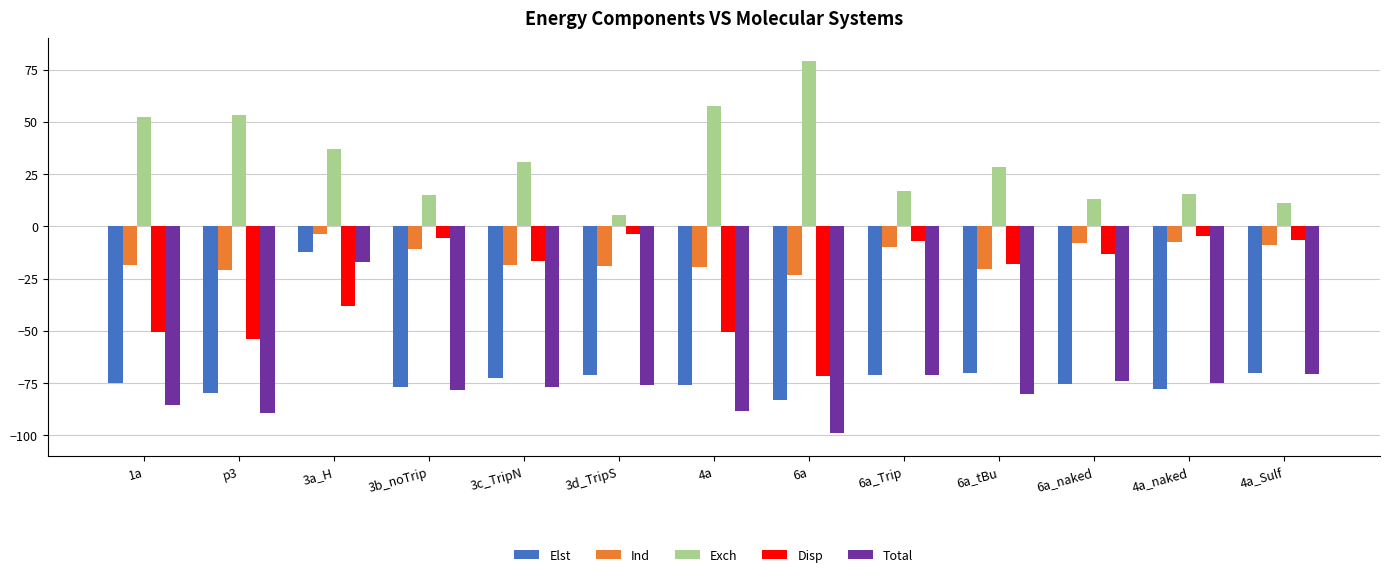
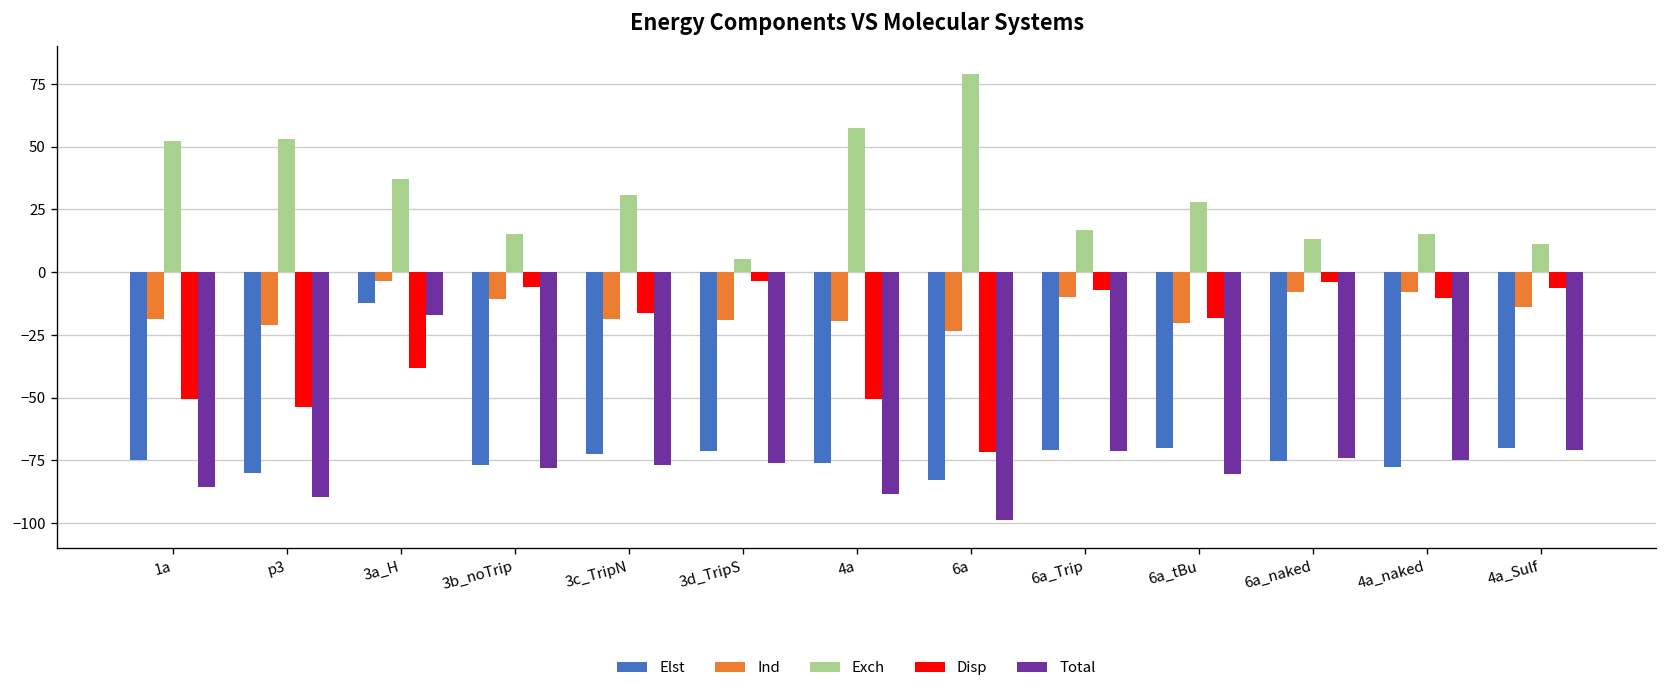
Disp, 6a_naked: -13 -> -4
Disp, 4a_naked: -5 -> -10
Ind, 4a_Sulf: -9 -> -14
